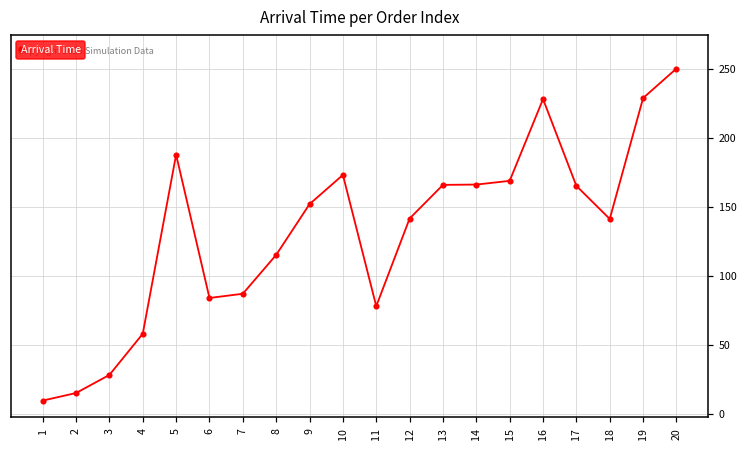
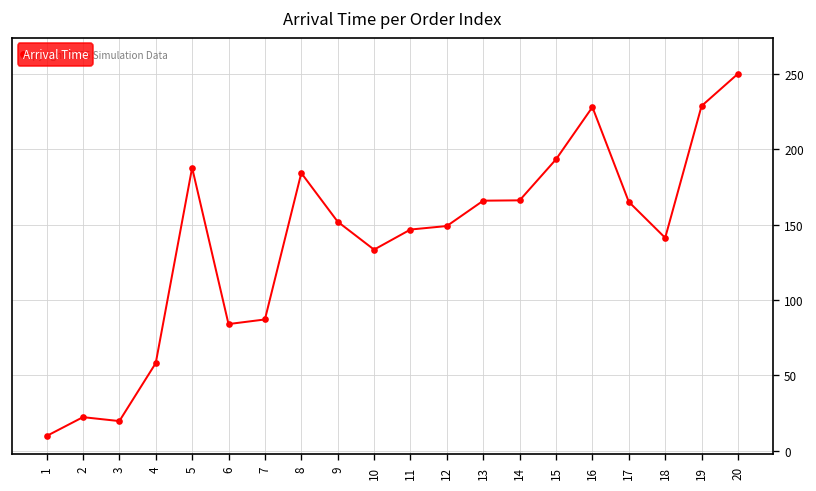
2: 15 -> 22
3: 28 -> 20
8: 115 -> 184
10: 173 -> 134
11: 78 -> 147
12: 142 -> 149
15: 169 -> 193
